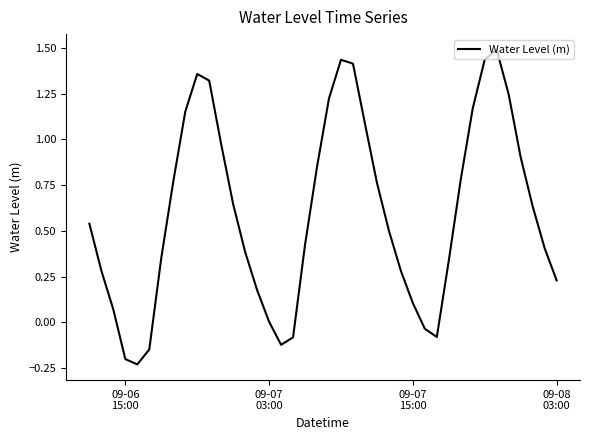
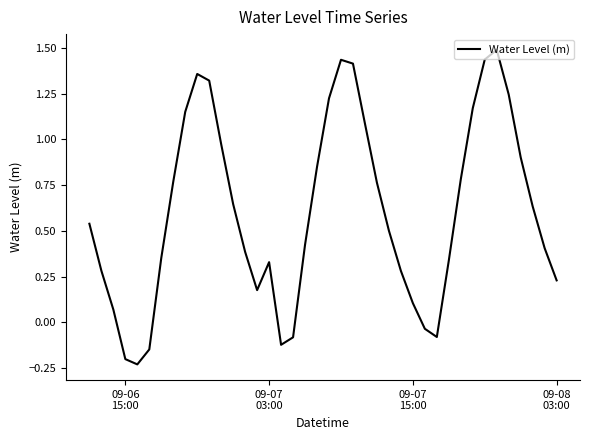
09-07 03:00: 0.00 -> 0.33
